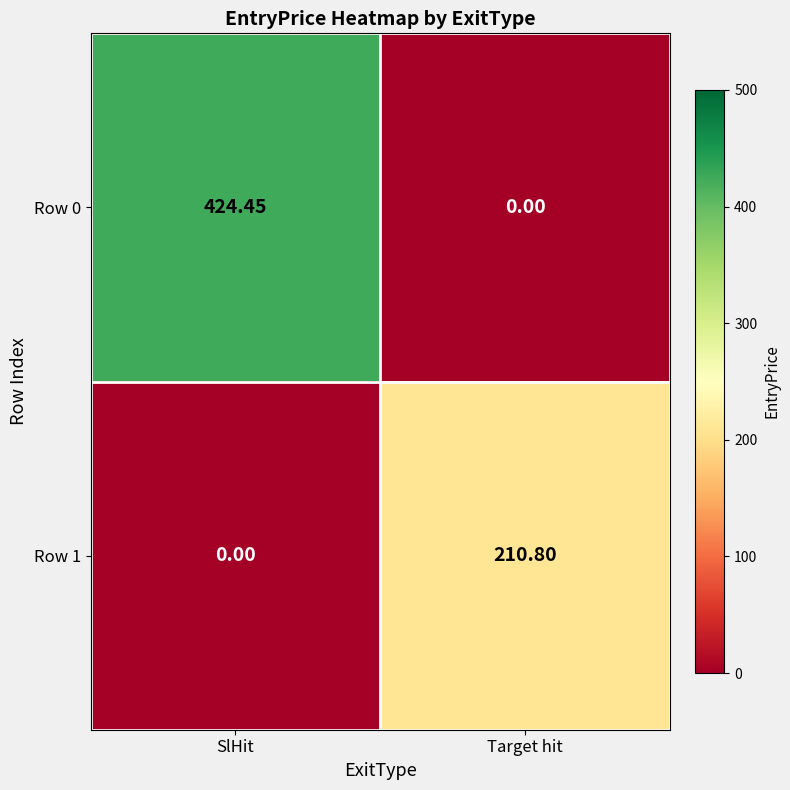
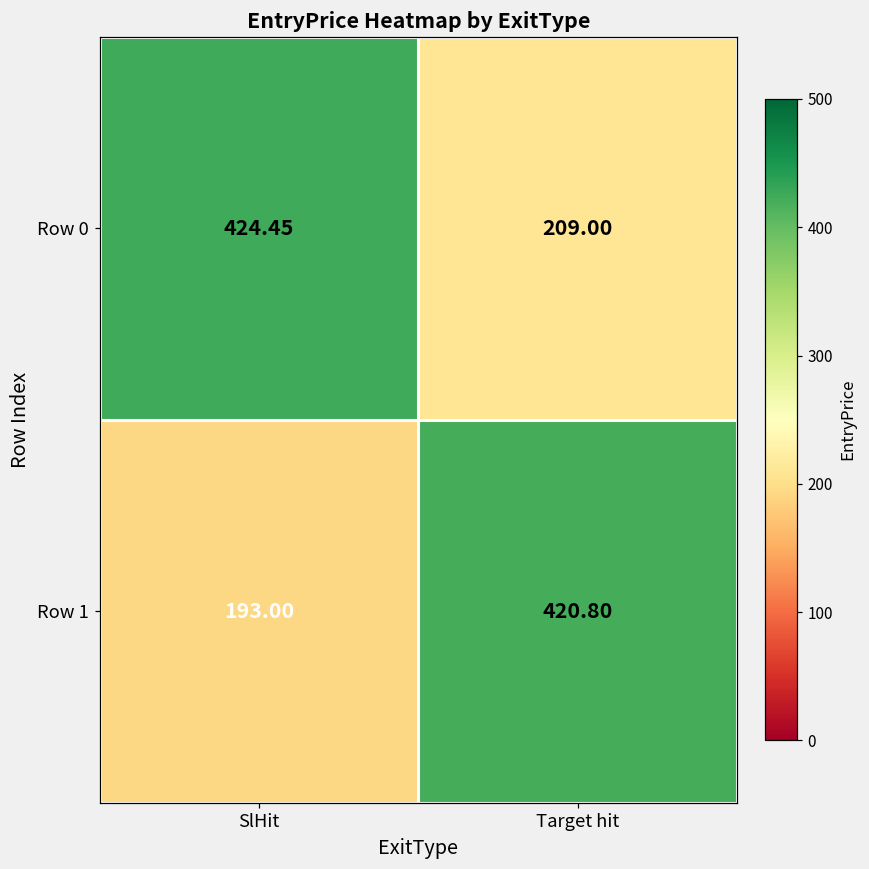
Row 0, Target hit: 0.00 -> 209.00
Row 1, SlHit: 0.00 -> 193.00
Row 1, Target hit: 210.80 -> 420.80
